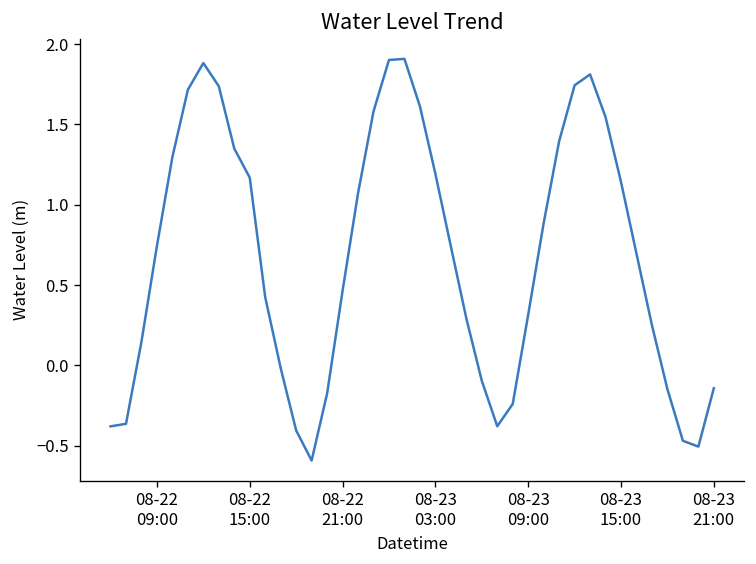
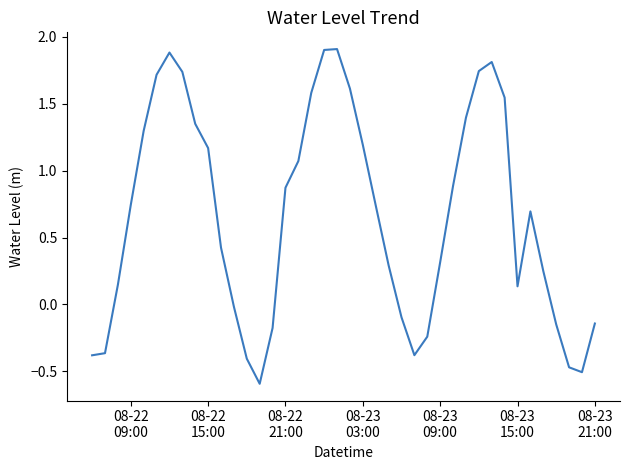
08-22 21:00: 0.46 -> 0.87
08-23 15:00: 1.14 -> 0.14
